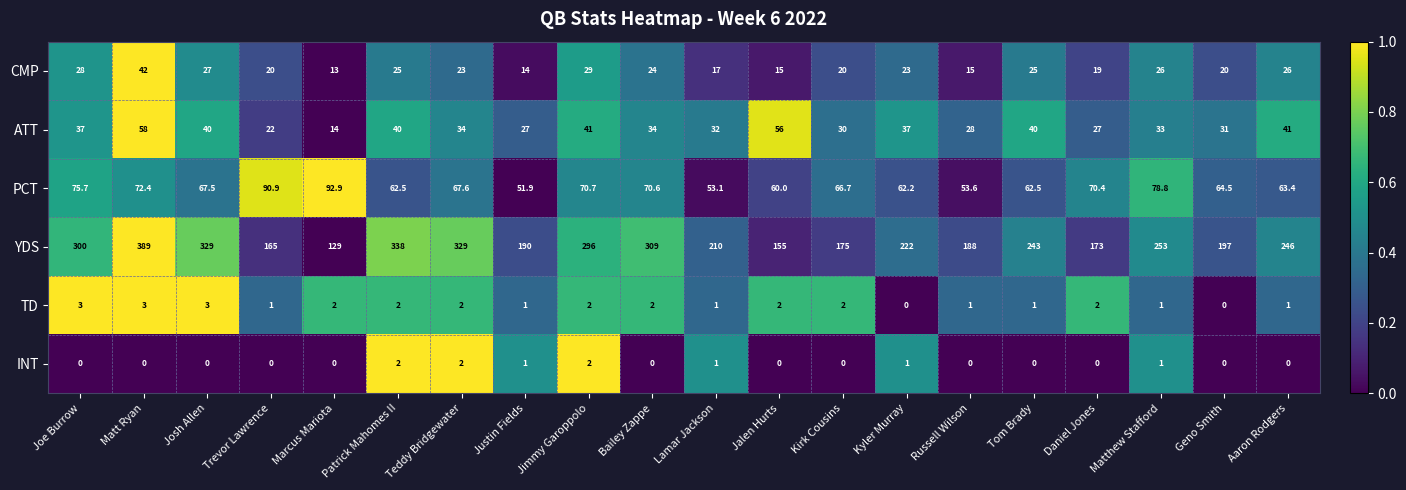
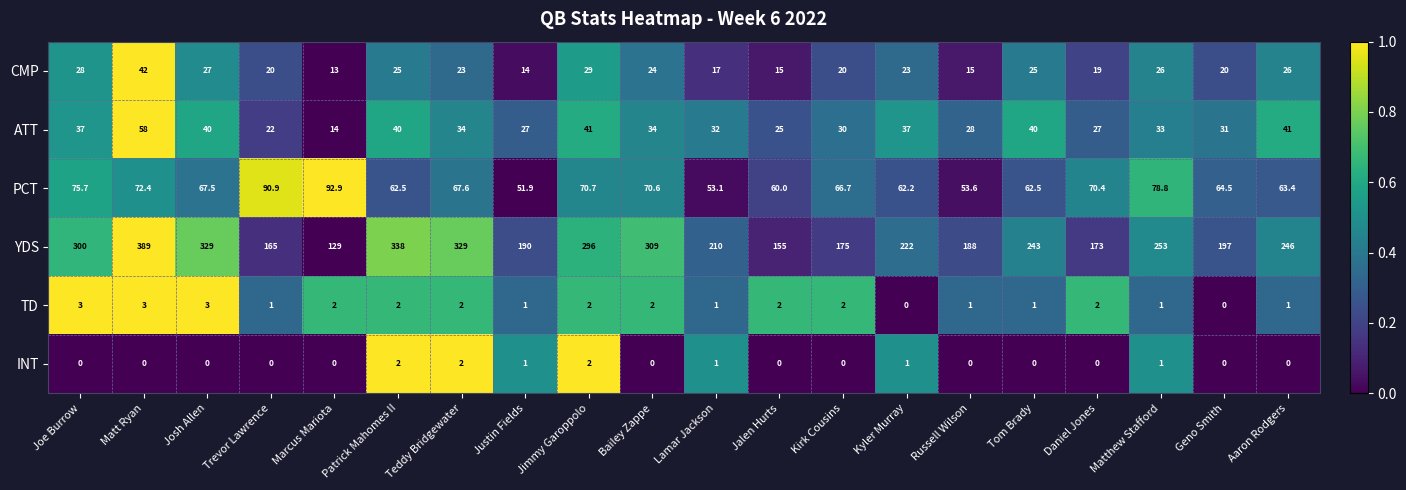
ATT, Jalen Hurts: 56 -> 25
